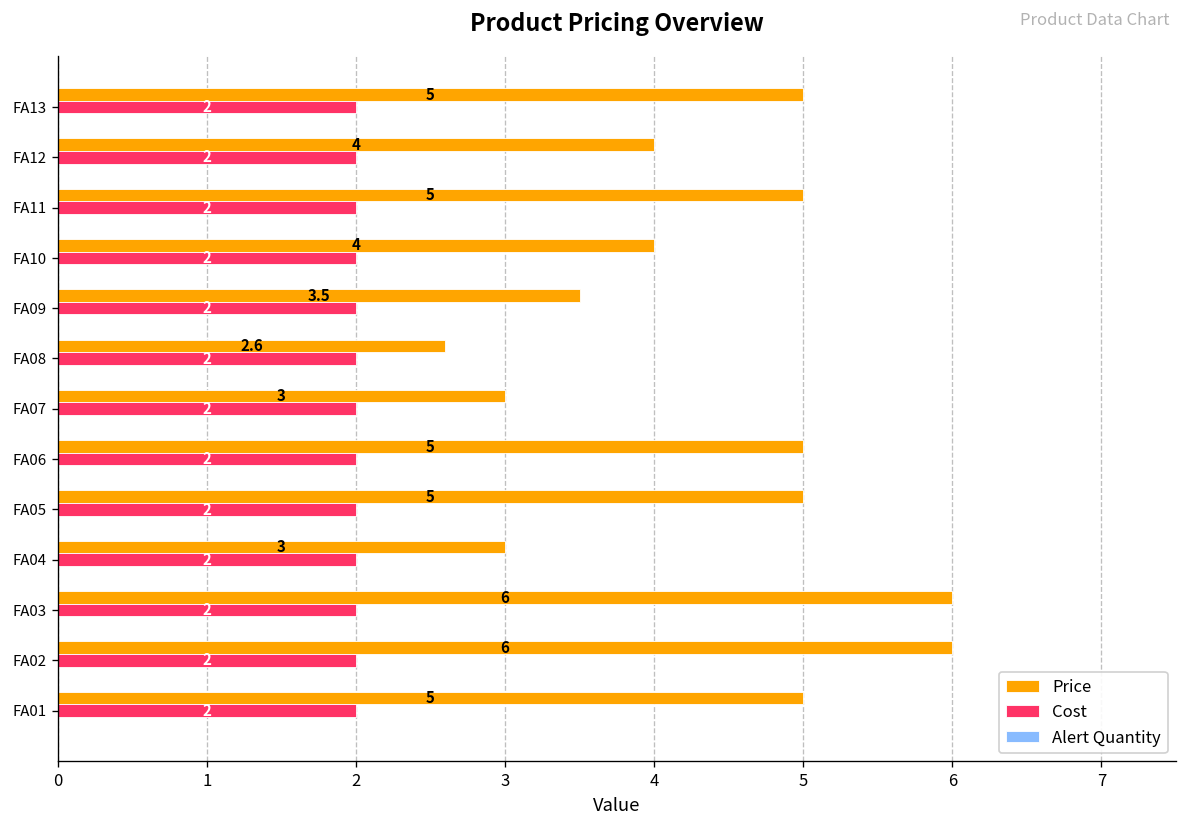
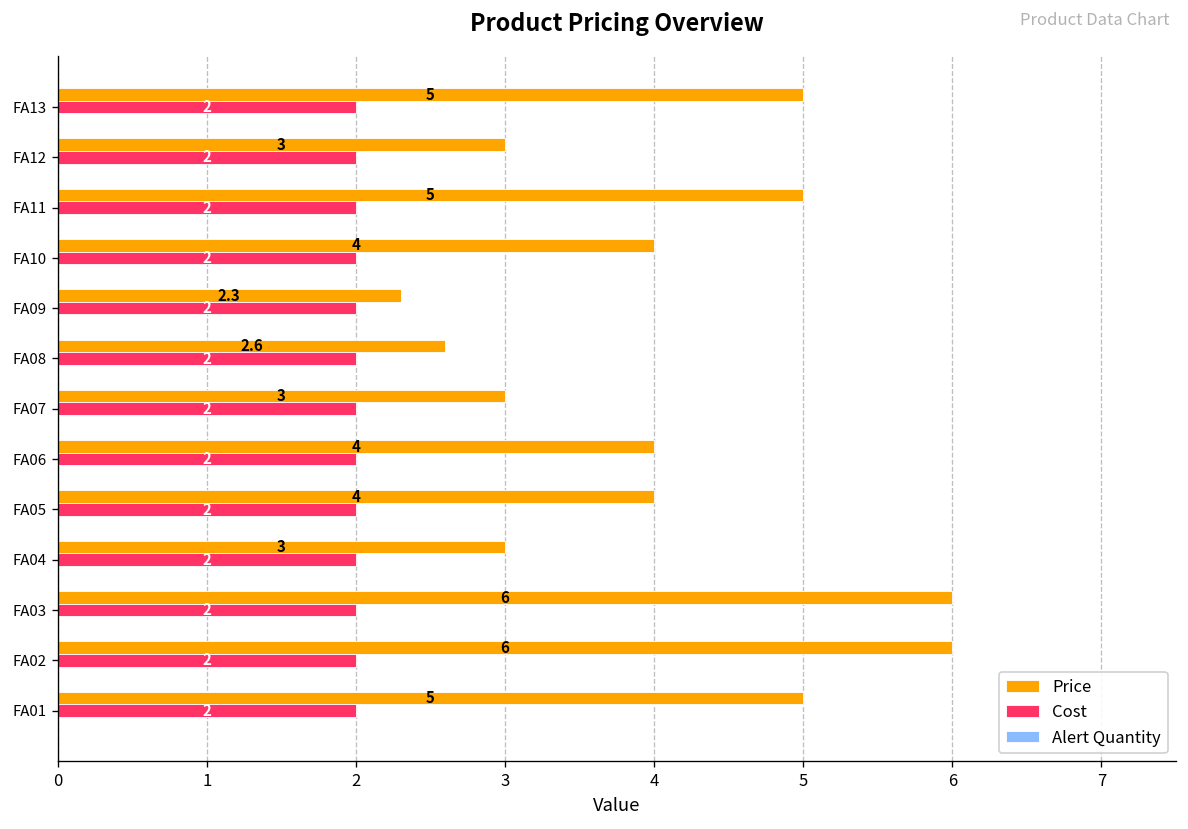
Price, FA12: 4 -> 3
Price, FA09: 3.5 -> 2.3
Price, FA06: 5 -> 4
Price, FA05: 5 -> 4
